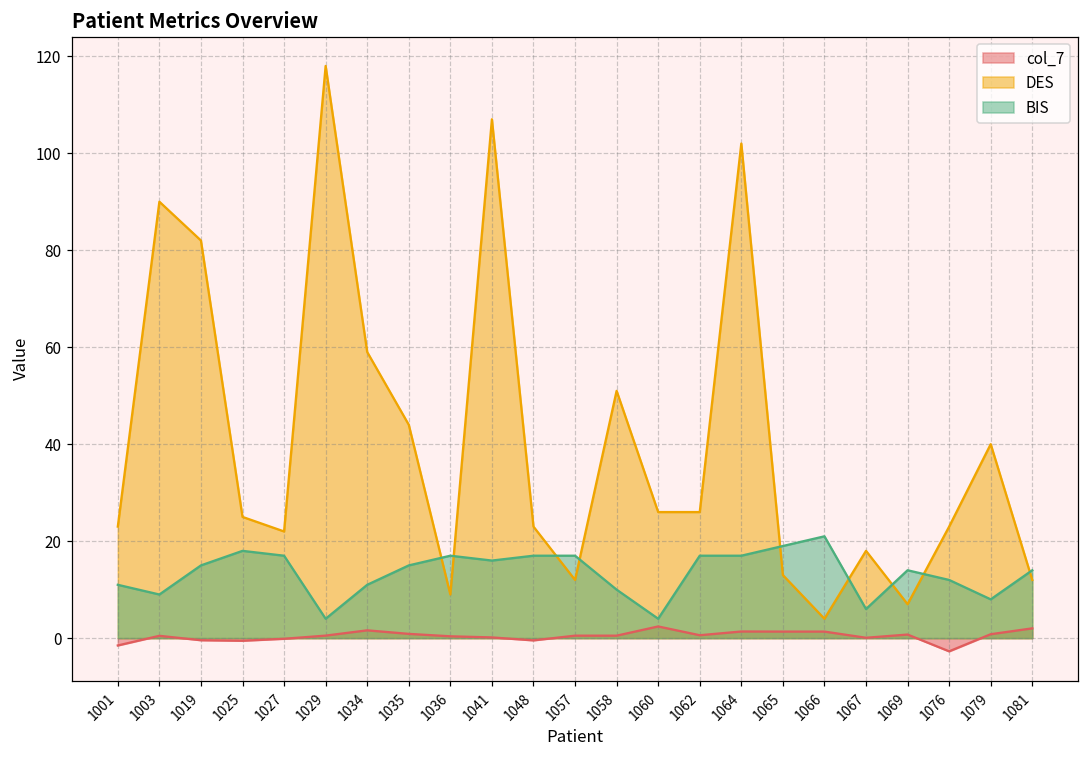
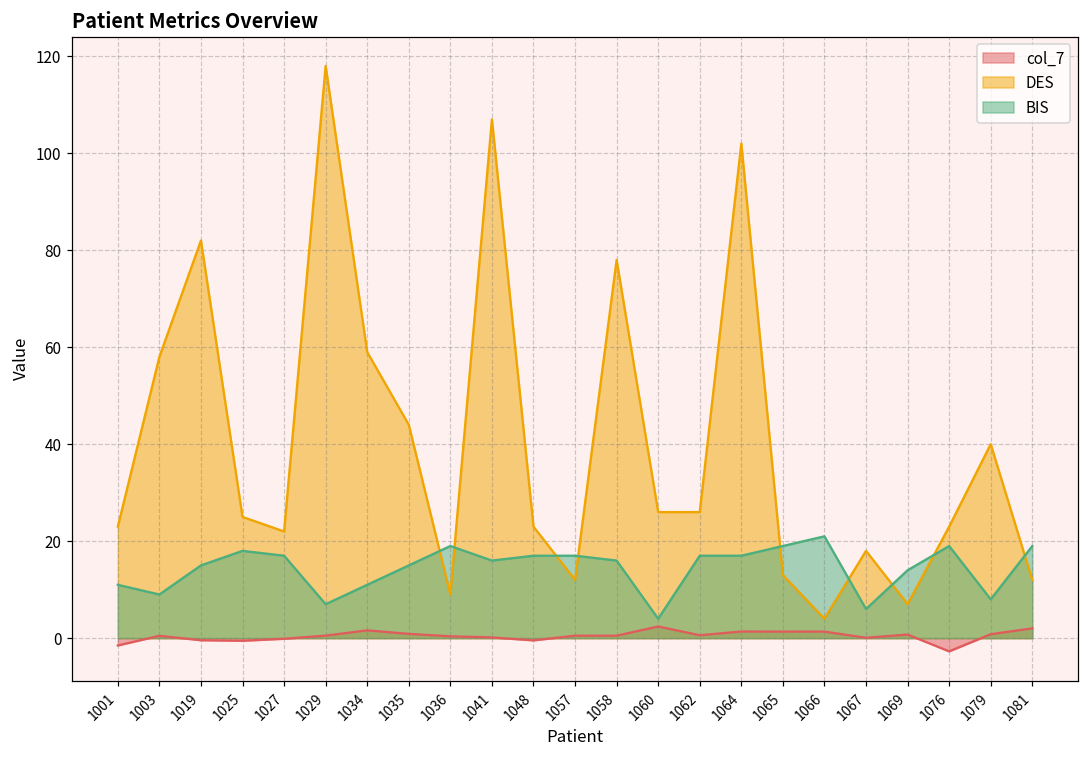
DES, 1003: 90 -> 58
BIS, 1029: 4 -> 7
BIS, 1036: 17 -> 19
DES, 1058: 51 -> 78
BIS, 1058: 10 -> 16
BIS, 1076: 12 -> 19
BIS, 1081: 14 -> 19
